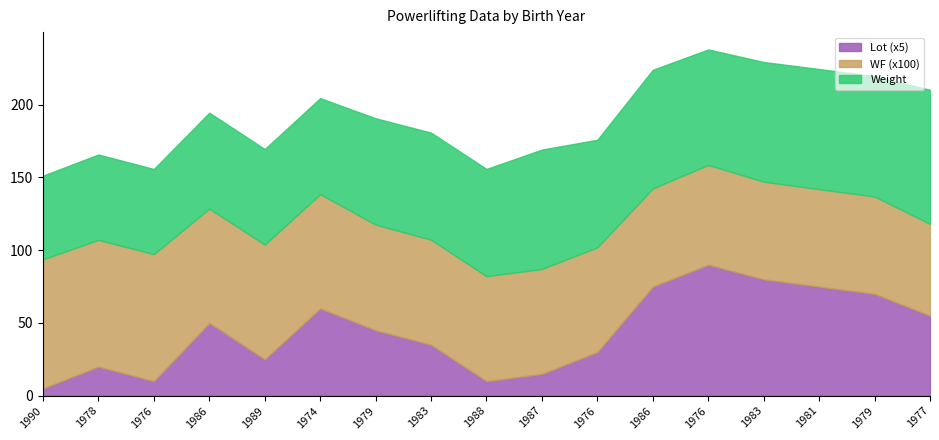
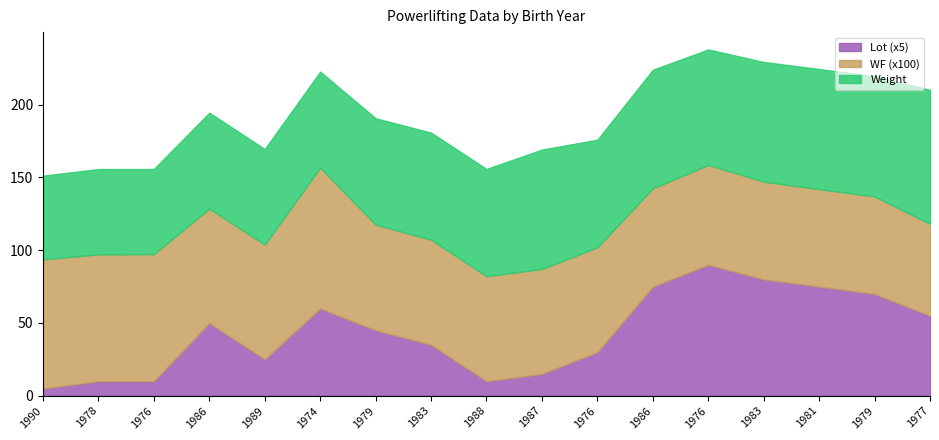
Lot (x5), 1978: 20 -> 10
WF (x100), 1974: 79 -> 97
